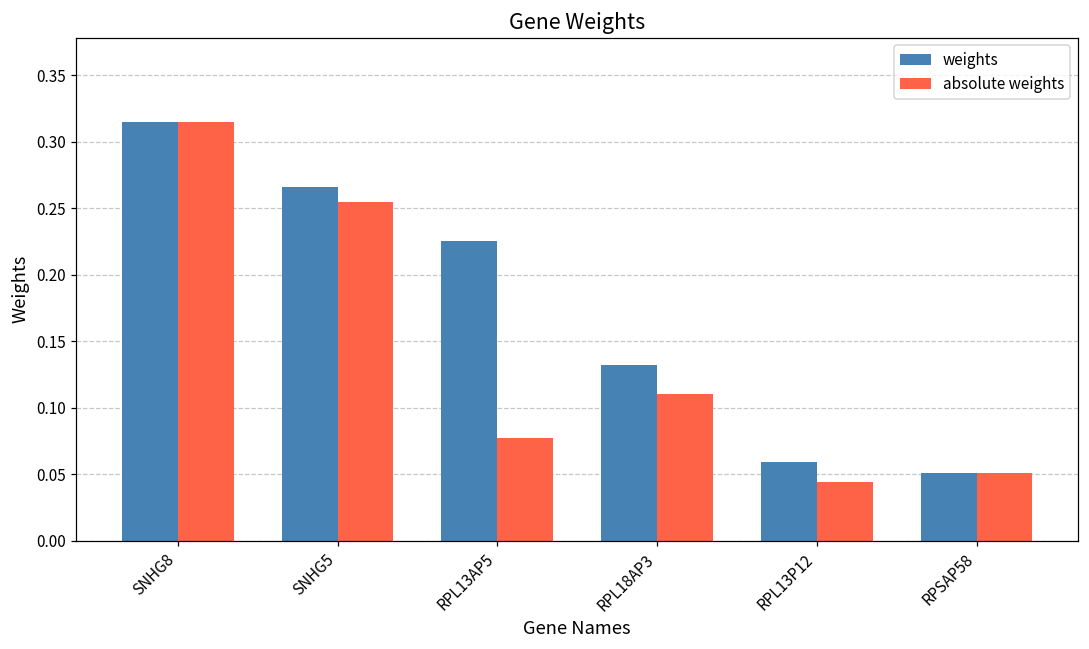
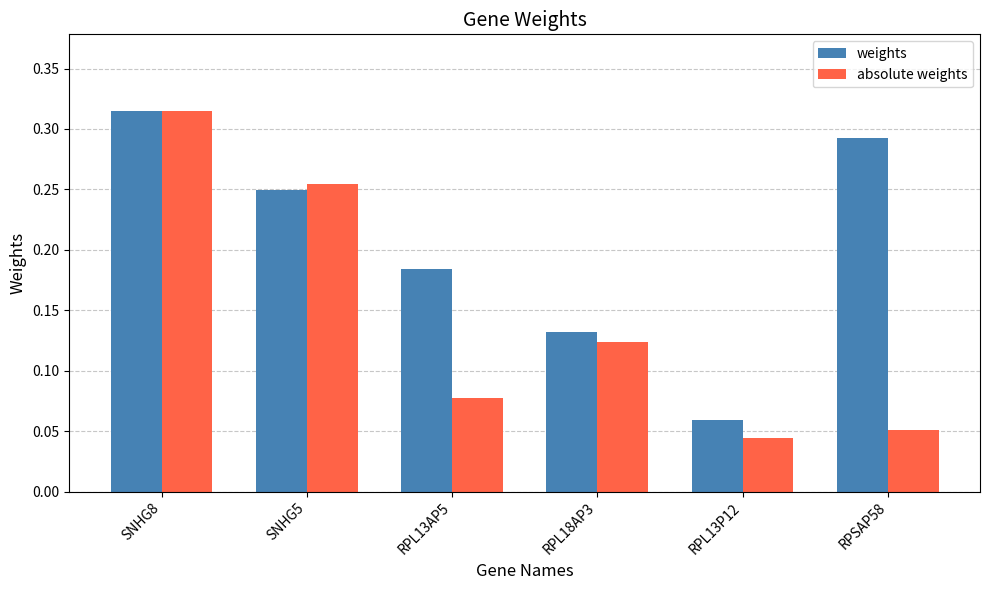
weights, SNHG5: 0.266 -> 0.249
weights, RPL13AP5: 0.225 -> 0.185
absolute weights, RPL18AP3: 0.110 -> 0.123
weights, RPSAP58: 0.051 -> 0.293
